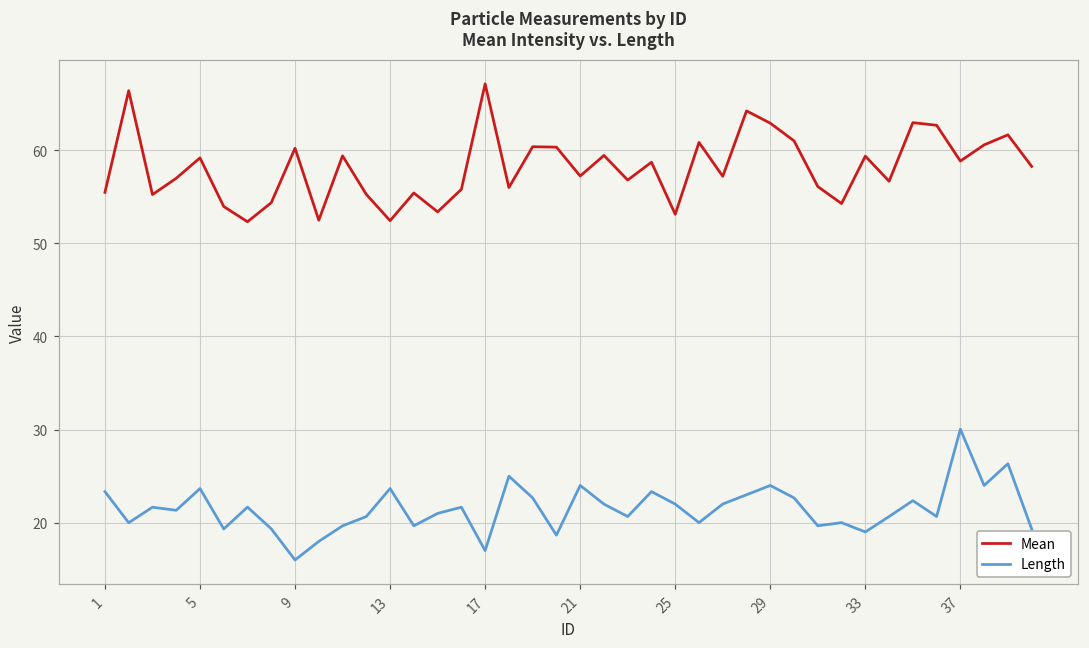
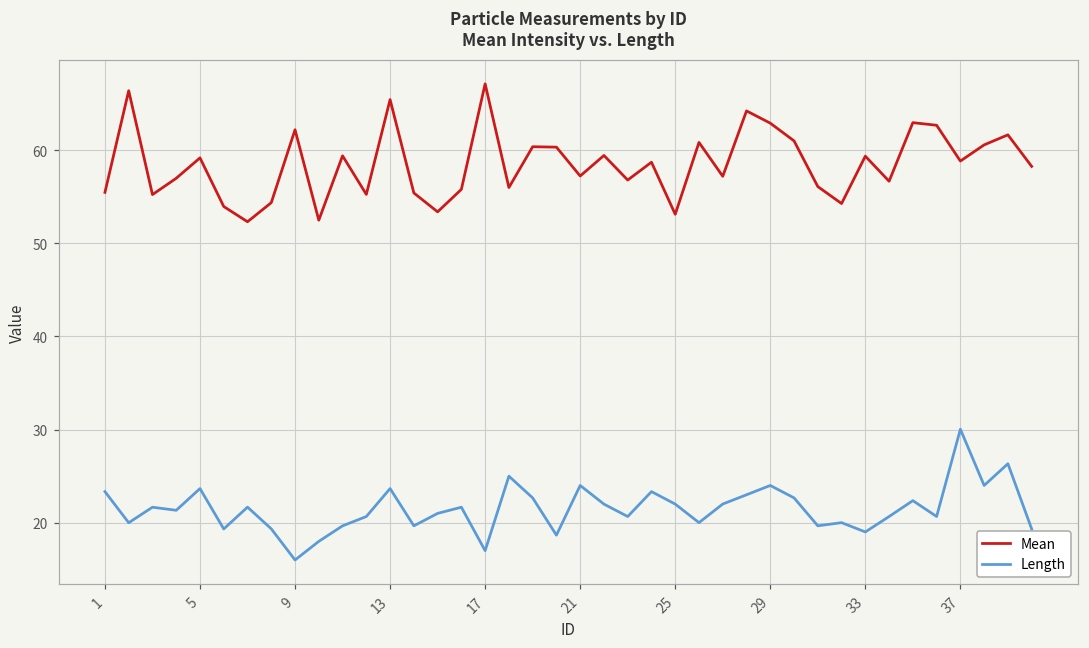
Mean, 9: 60 -> 62
Mean, 13: 52 -> 65
